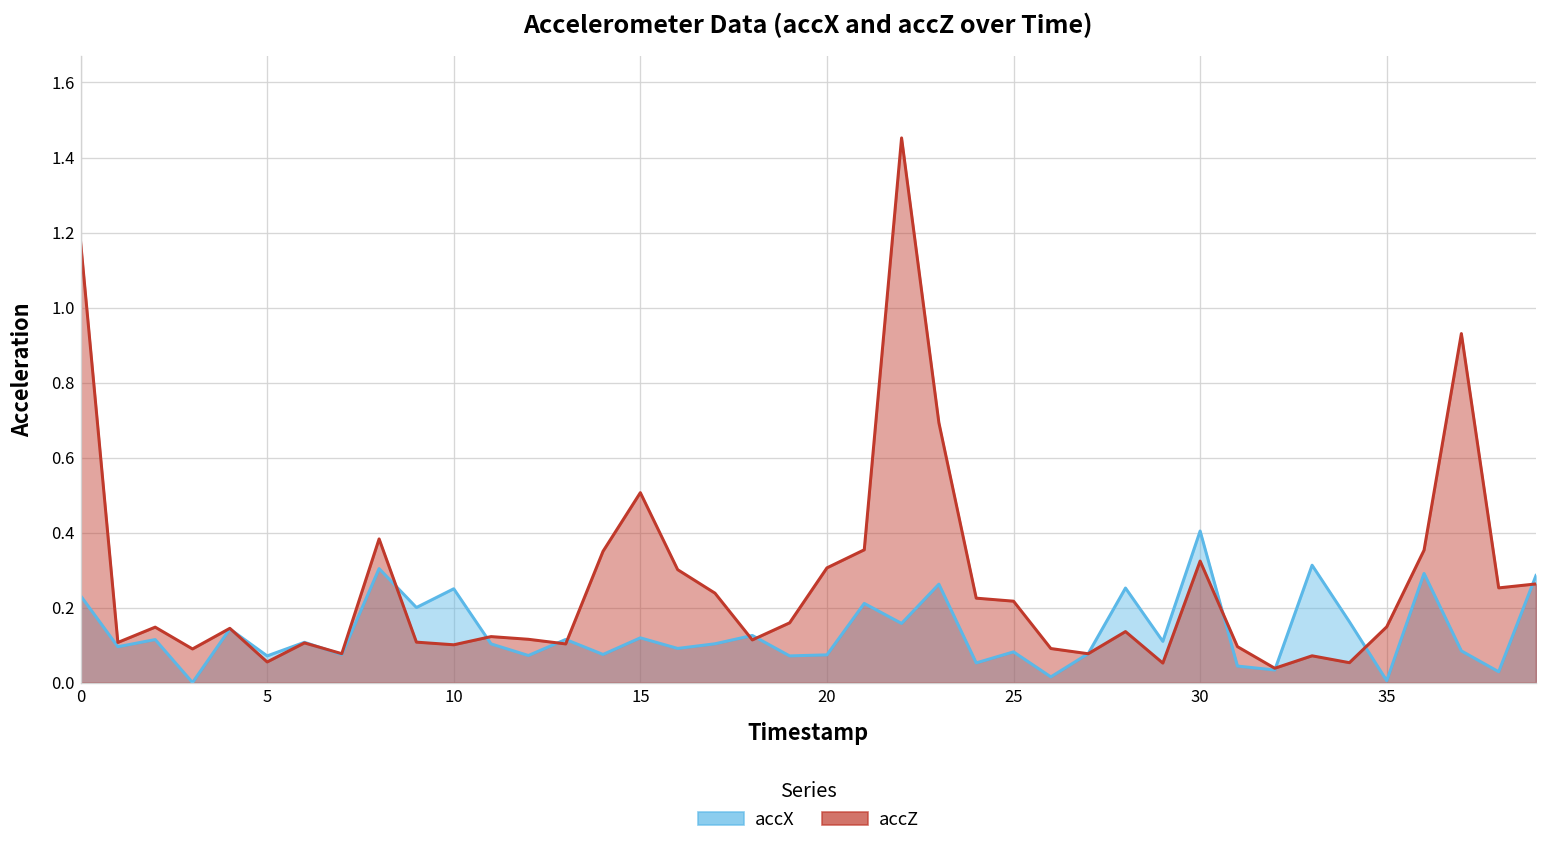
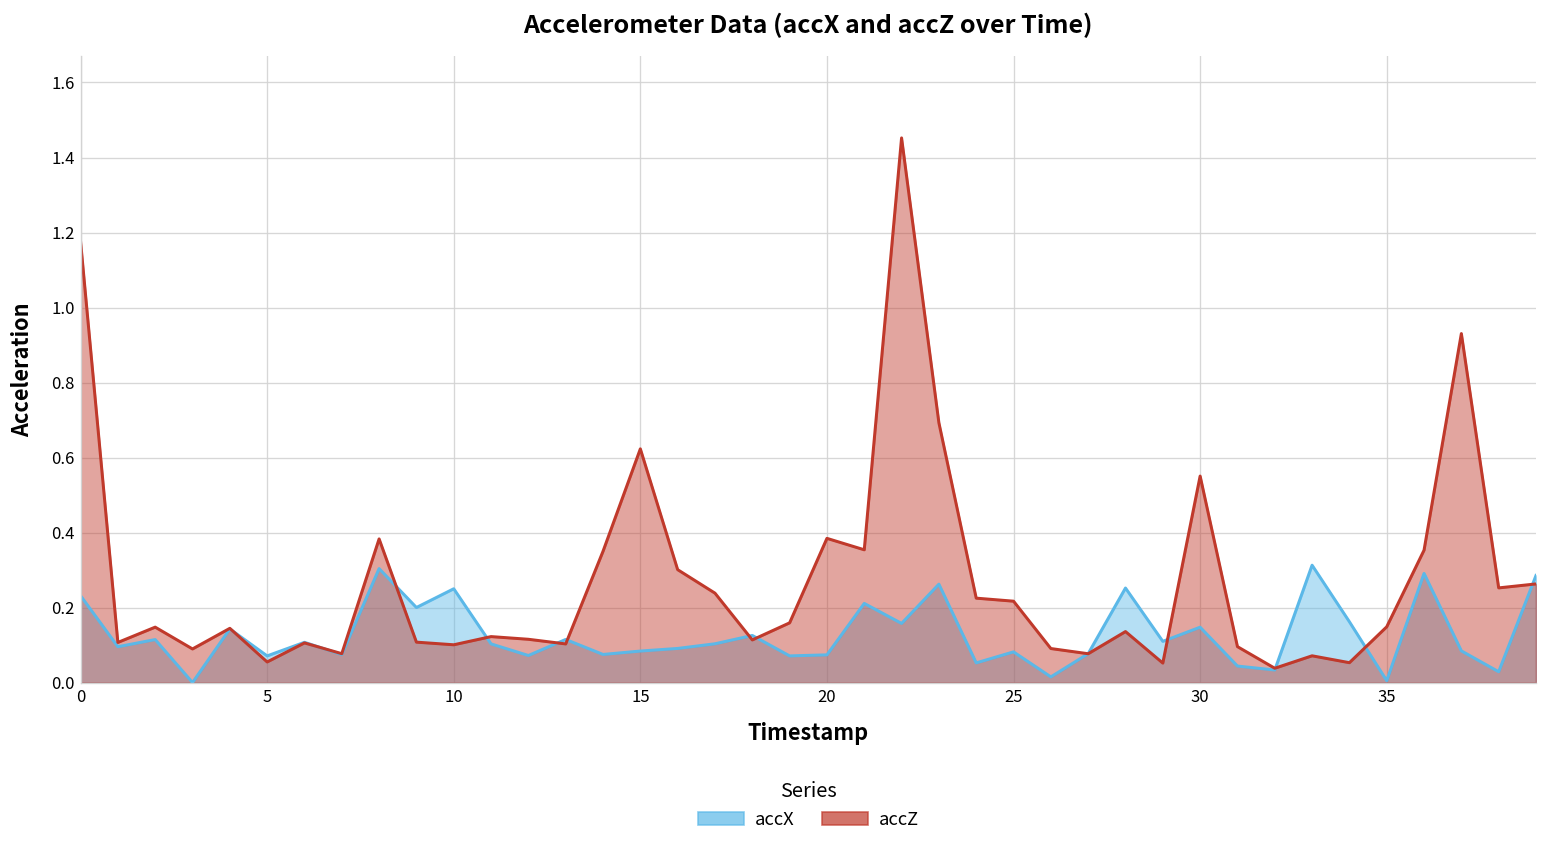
accX, 15: 0.12 -> 0.08
accZ, 15: 0.51 -> 0.62
accZ, 20: 0.31 -> 0.38
accX, 30: 0.40 -> 0.15
accZ, 30: 0.32 -> 0.55
